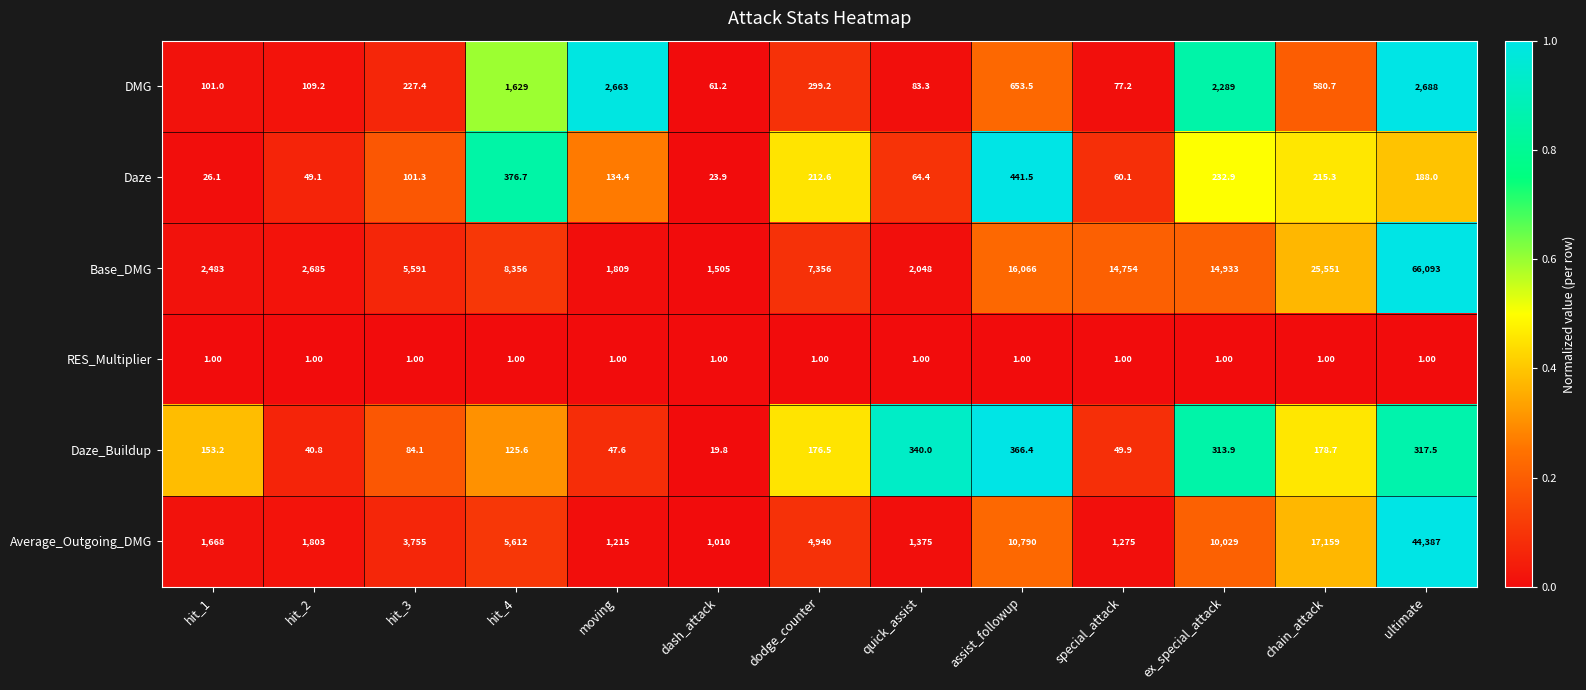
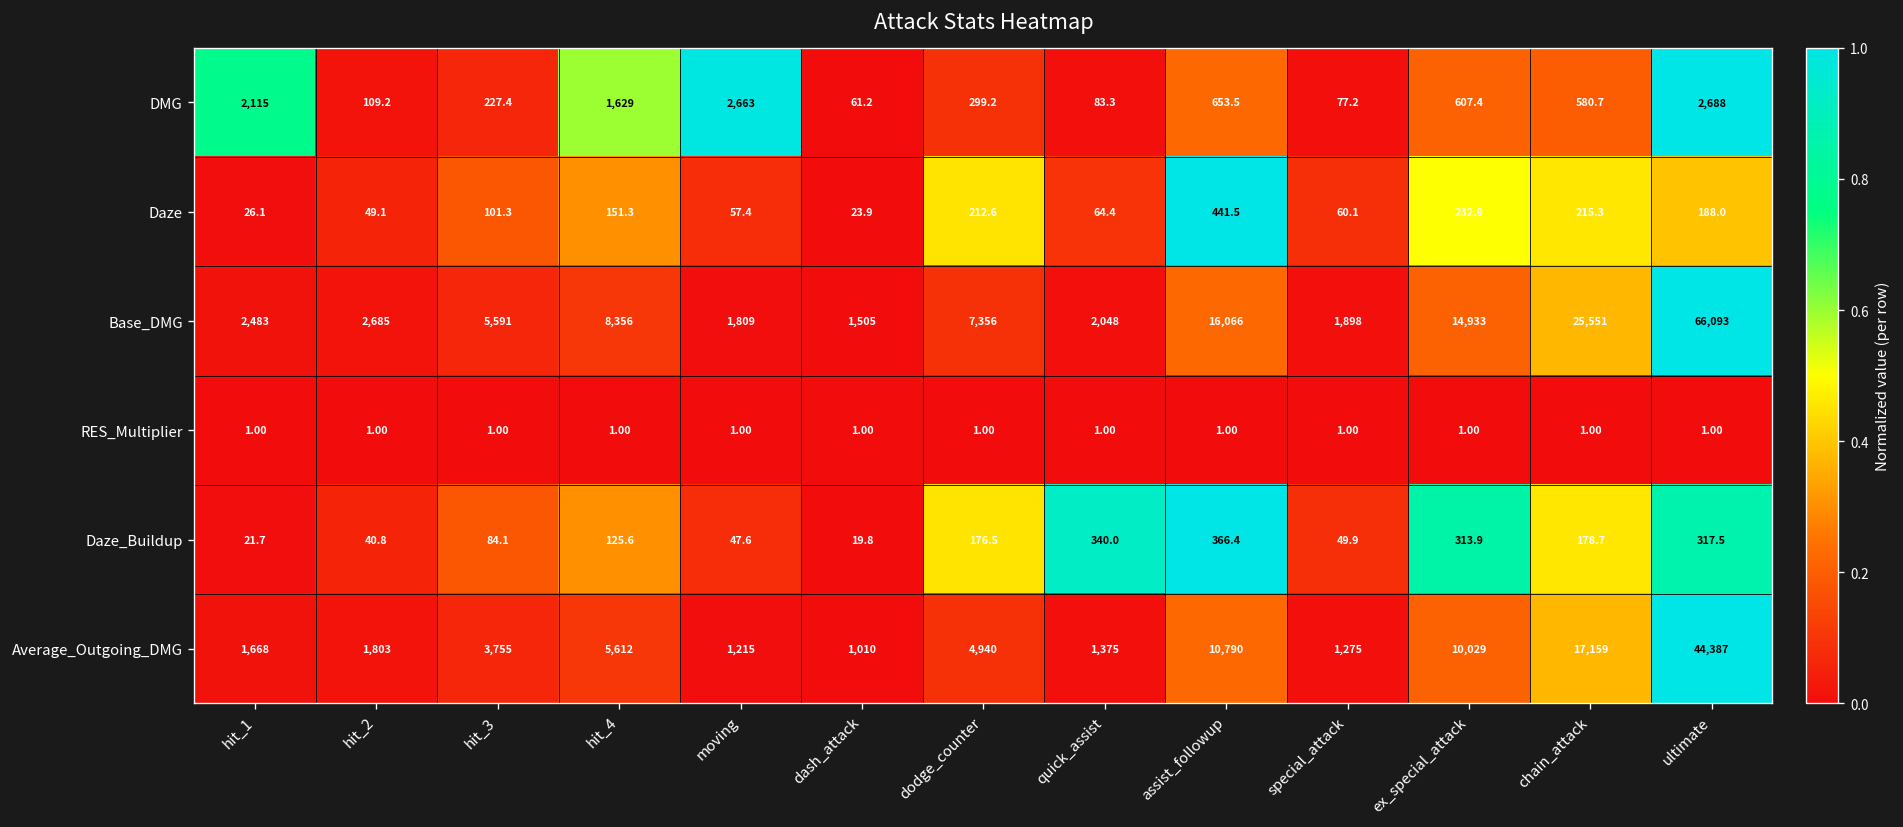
DMG, hit_1: 101.0 -> 2,115
DMG, ex_special_attack: 2,289 -> 607.4
Daze, hit_4: 376.7 -> 151.3
Daze, moving: 134.4 -> 57.4
Base_DMG, special_attack: 14,754 -> 1,898
Daze_Buildup, hit_1: 153.2 -> 21.7
